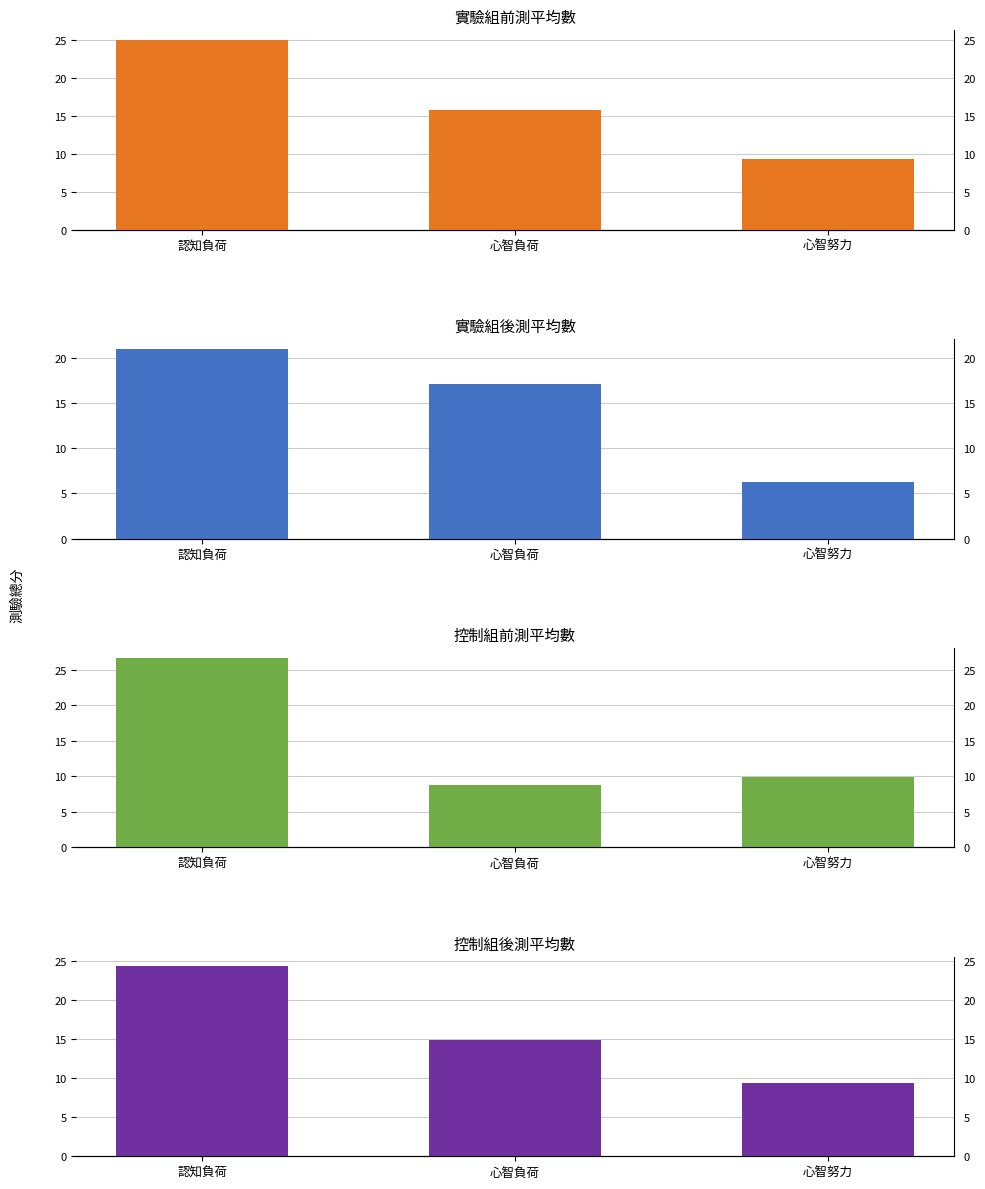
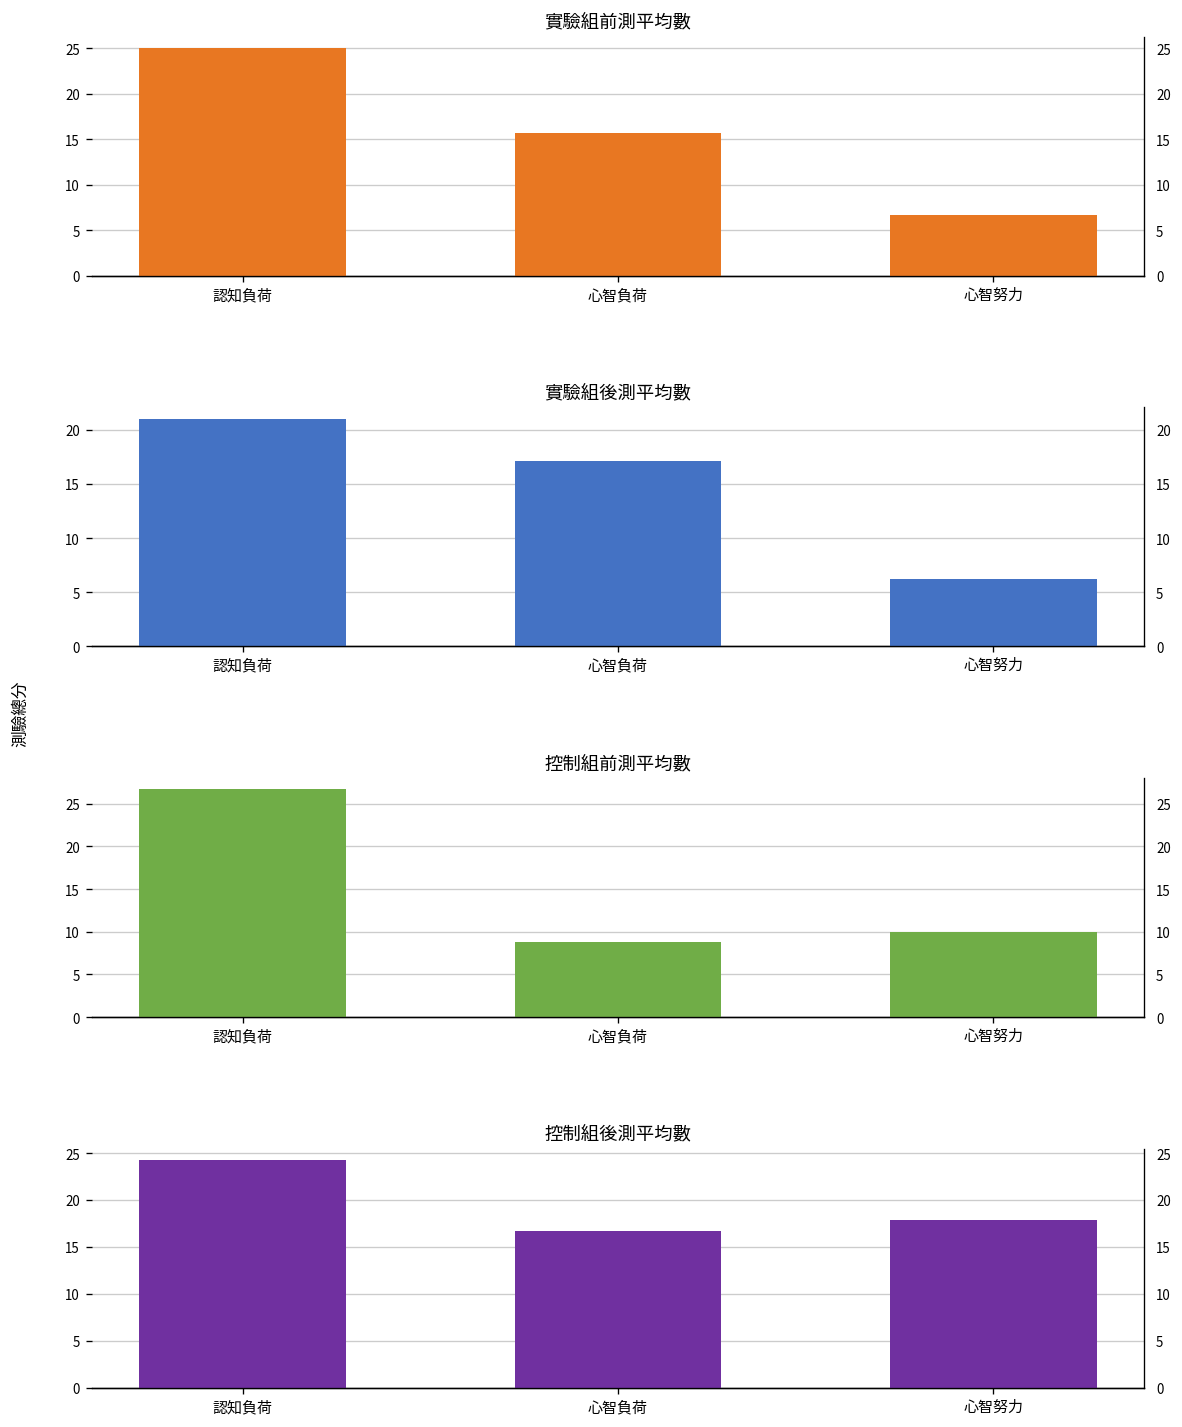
實驗組前測平均數, 心智努力: 9 -> 7
控制組後測平均數, 心智負荷: 15 -> 17
控制組後測平均數, 心智努力: 9 -> 18
